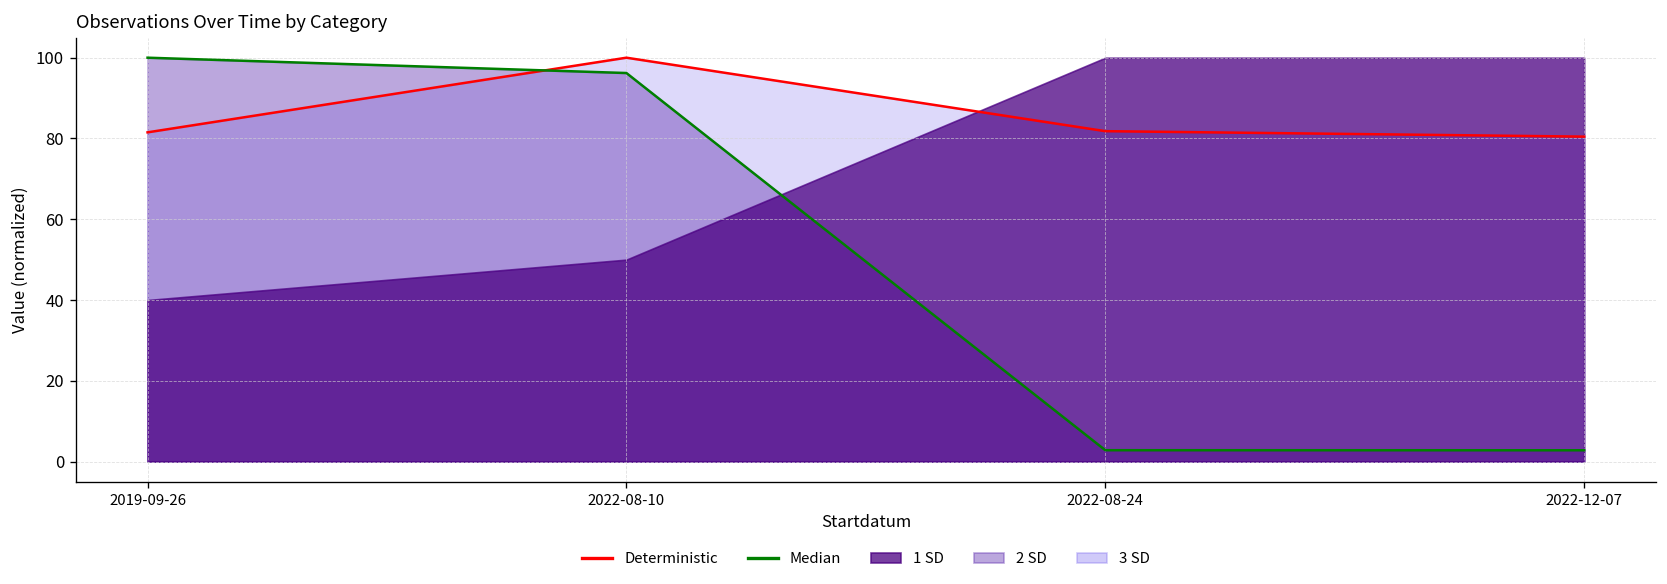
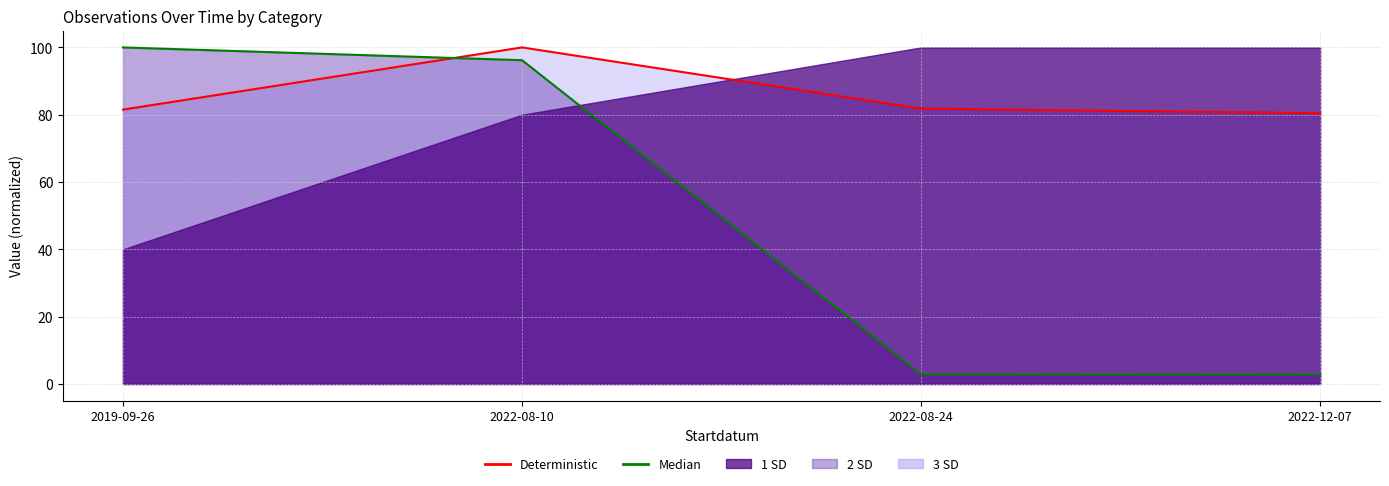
1 SD, 2022-08-10: 50 -> 80
